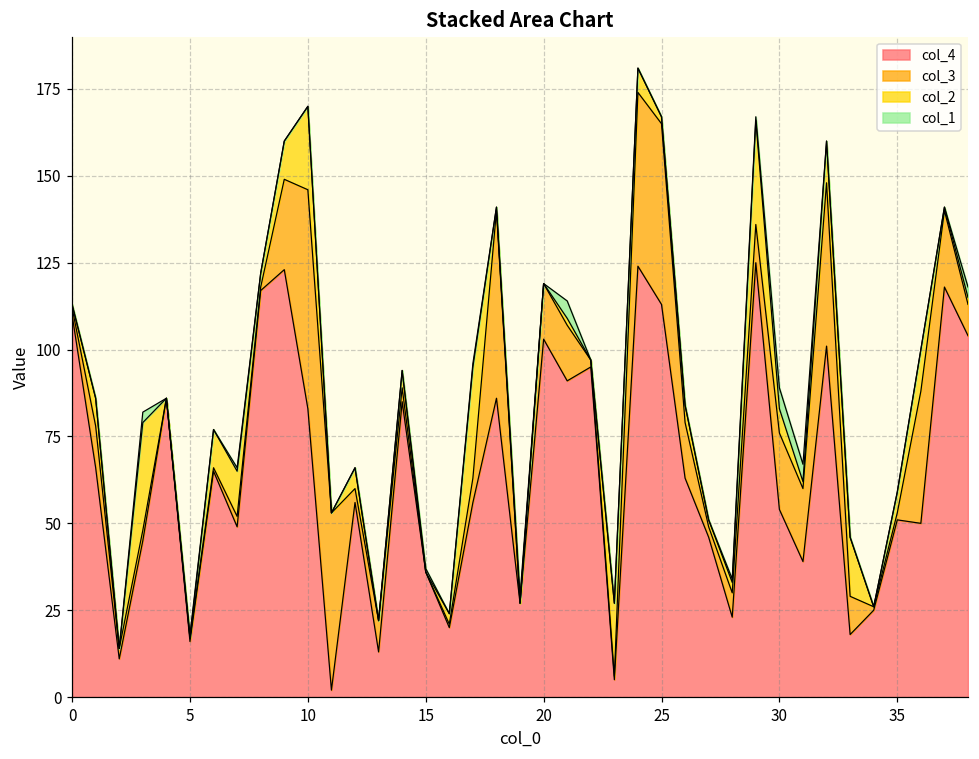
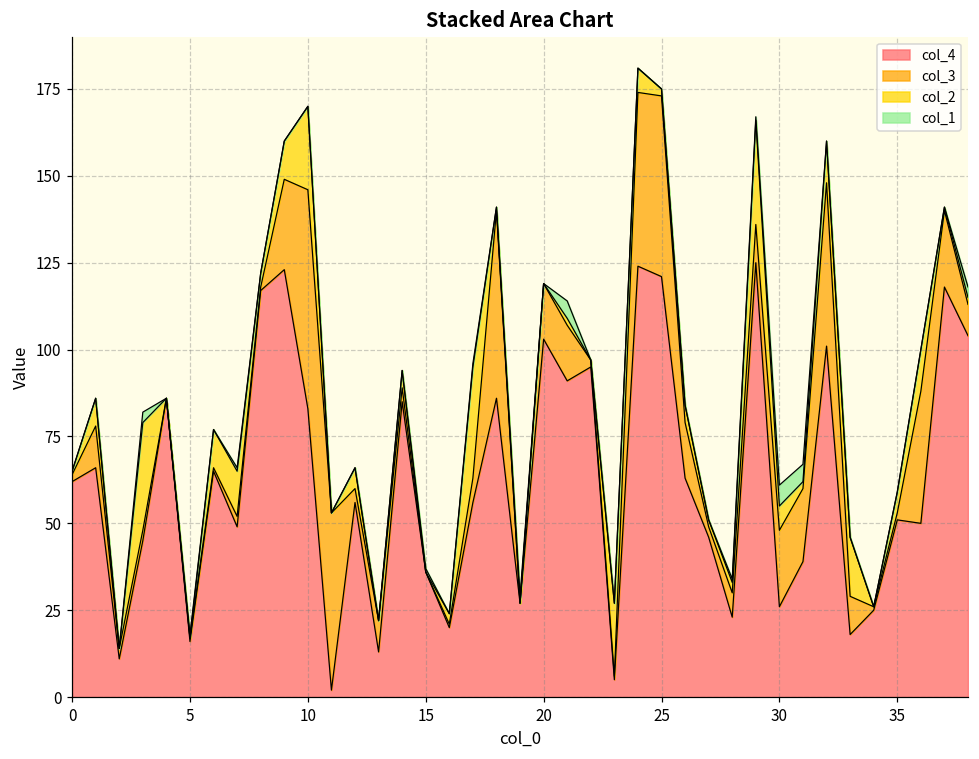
col_4, 0: 110 -> 62
col_4, 25: 113 -> 121
col_4, 30: 54 -> 26
